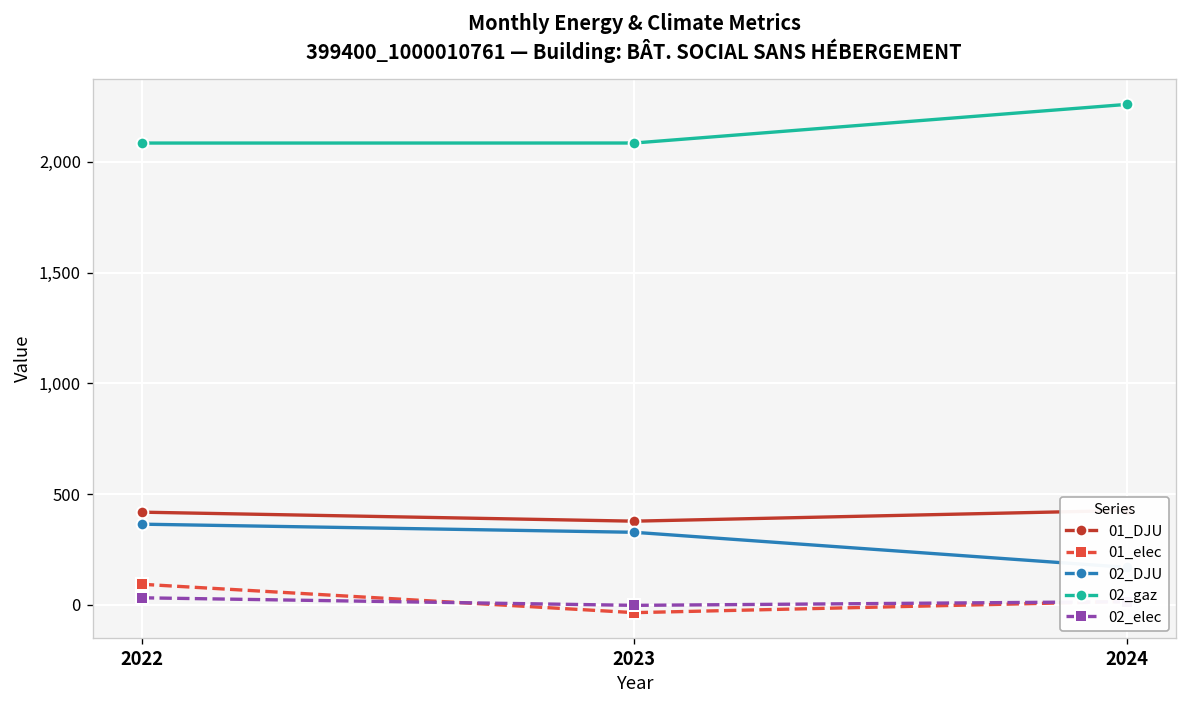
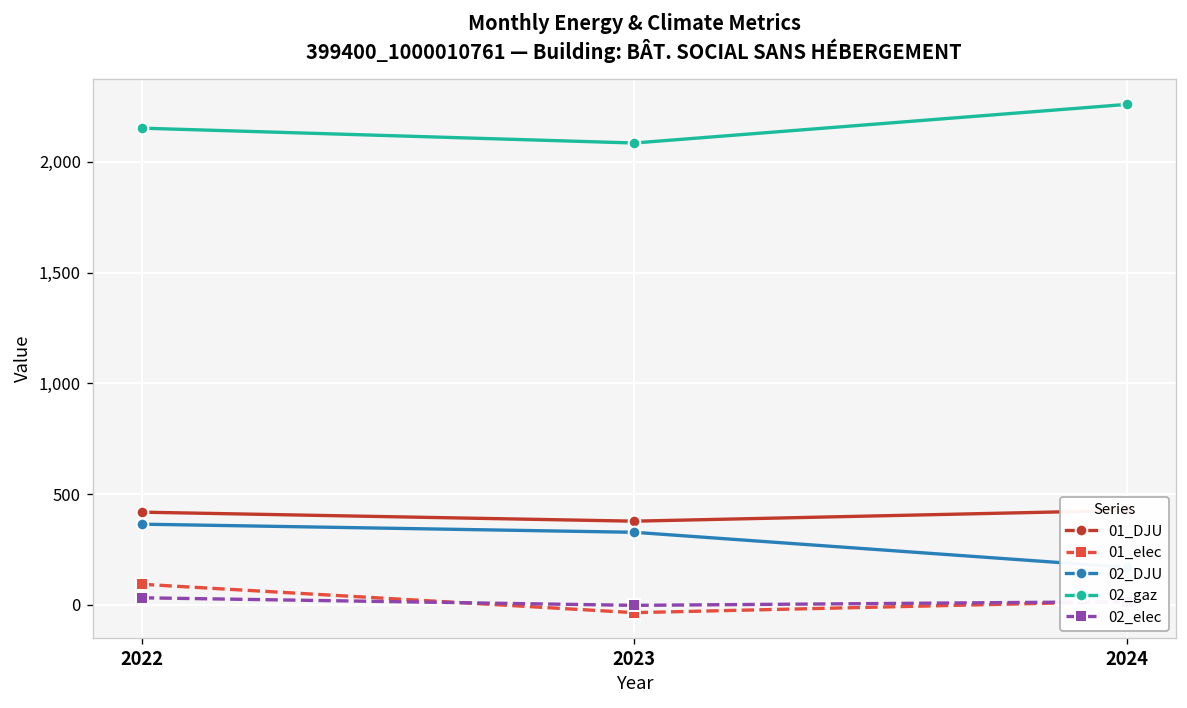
02_gaz, 2022: 2,090 -> 2,150
